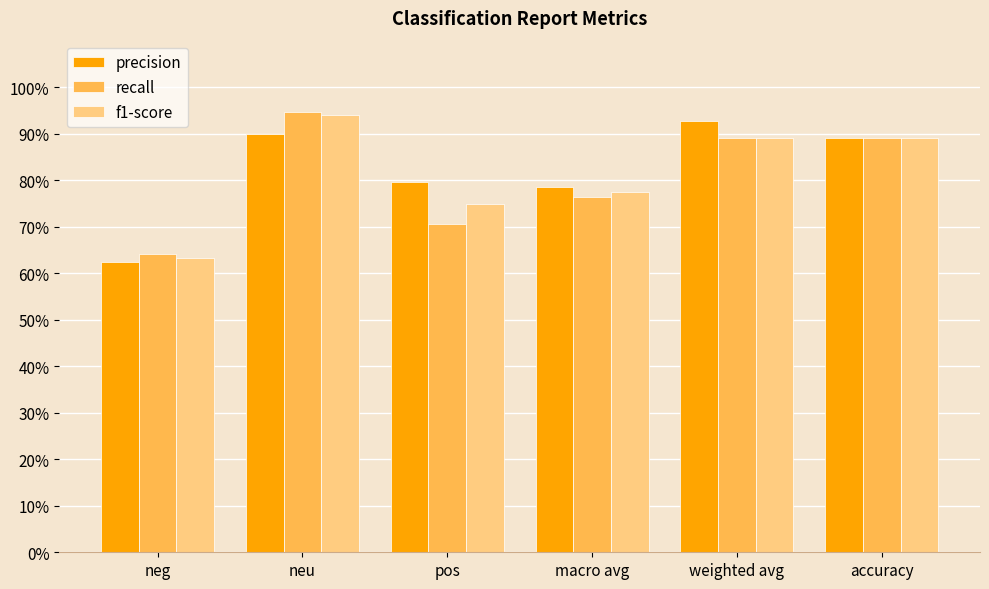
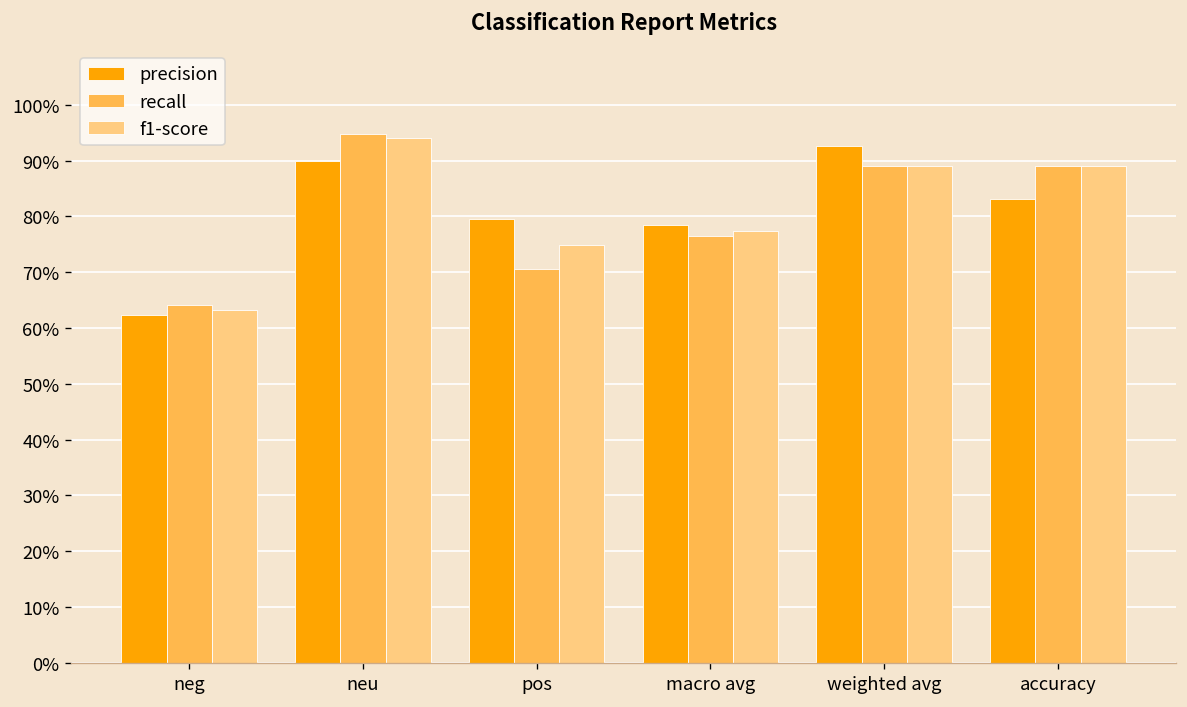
precision, accuracy: 89% -> 83%
